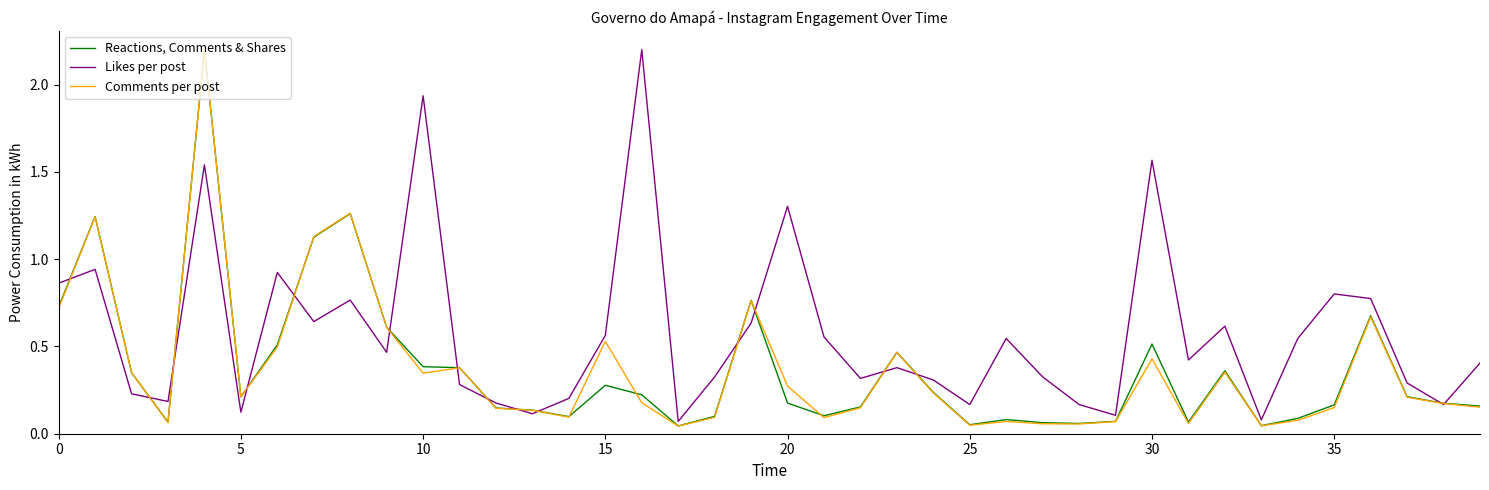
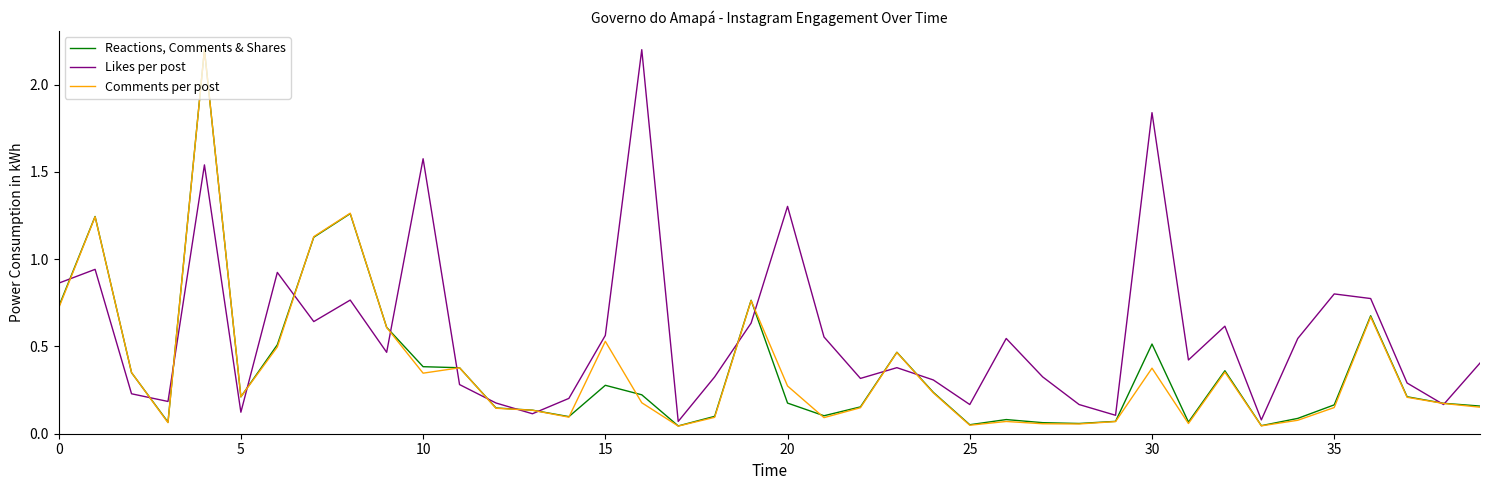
Likes per post, 10: 1.94 -> 1.58
Likes per post, 30: 1.57 -> 1.84
Comments per post, 30: 0.43 -> 0.38
